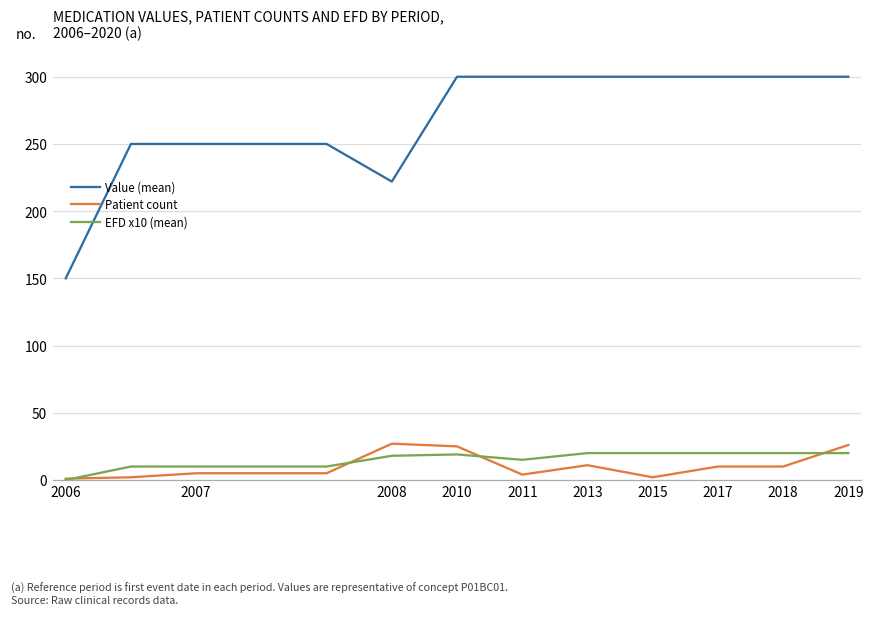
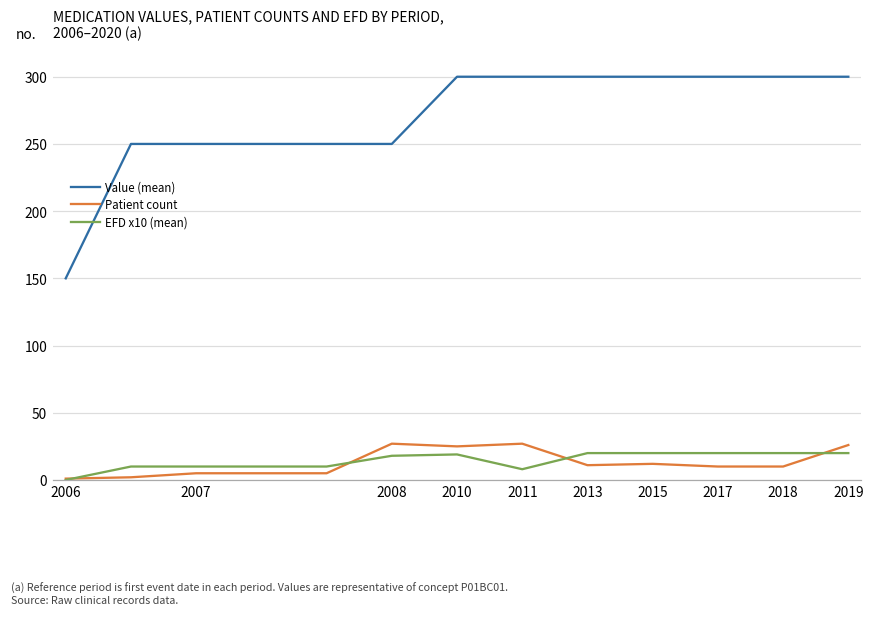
Value (mean), 2008: 222 -> 250
Patient count, 2011: 4 -> 27
EFD x10 (mean), 2011: 15 -> 8
Patient count, 2015: 2 -> 12
